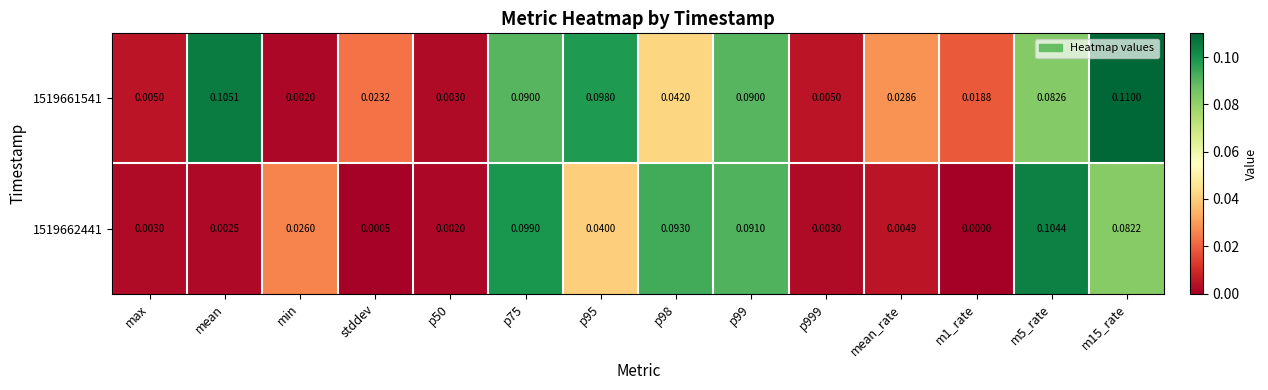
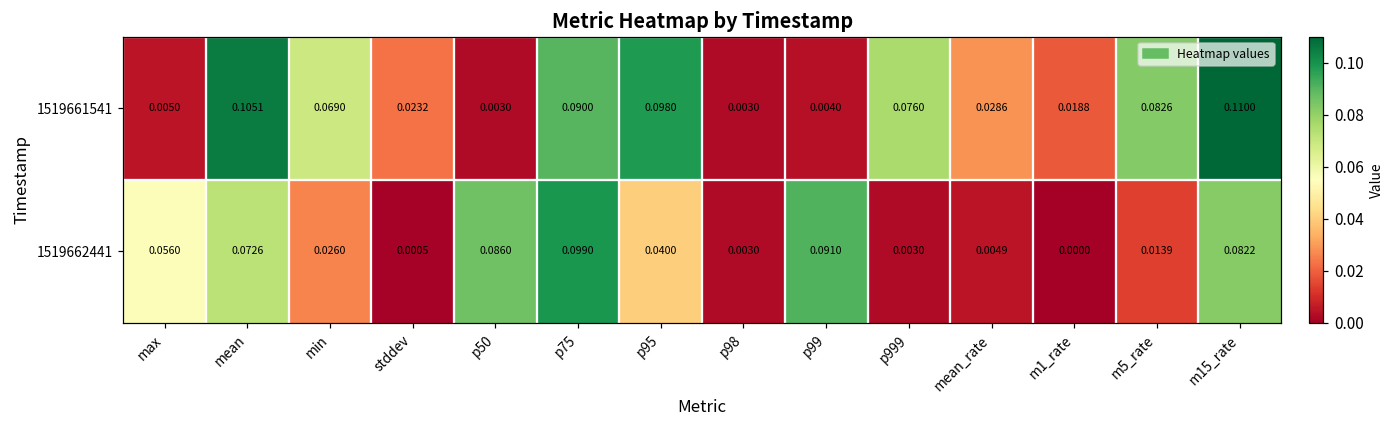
1519661541, min: 0.0020 -> 0.0690
1519661541, p98: 0.0420 -> 0.0030
1519661541, p99: 0.0900 -> 0.0040
1519661541, p999: 0.0050 -> 0.0760
1519662441, max: 0.0030 -> 0.0560
1519662441, mean: 0.0025 -> 0.0726
1519662441, p50: 0.0020 -> 0.0860
1519662441, p98: 0.0930 -> 0.0030
1519662441, m5_rate: 0.1044 -> 0.0139
